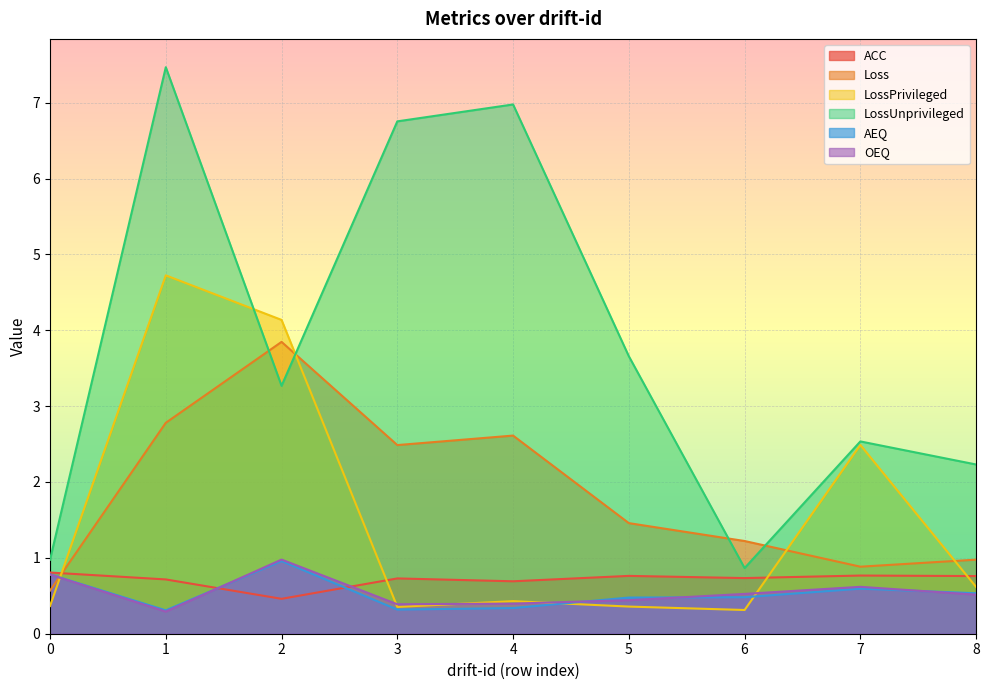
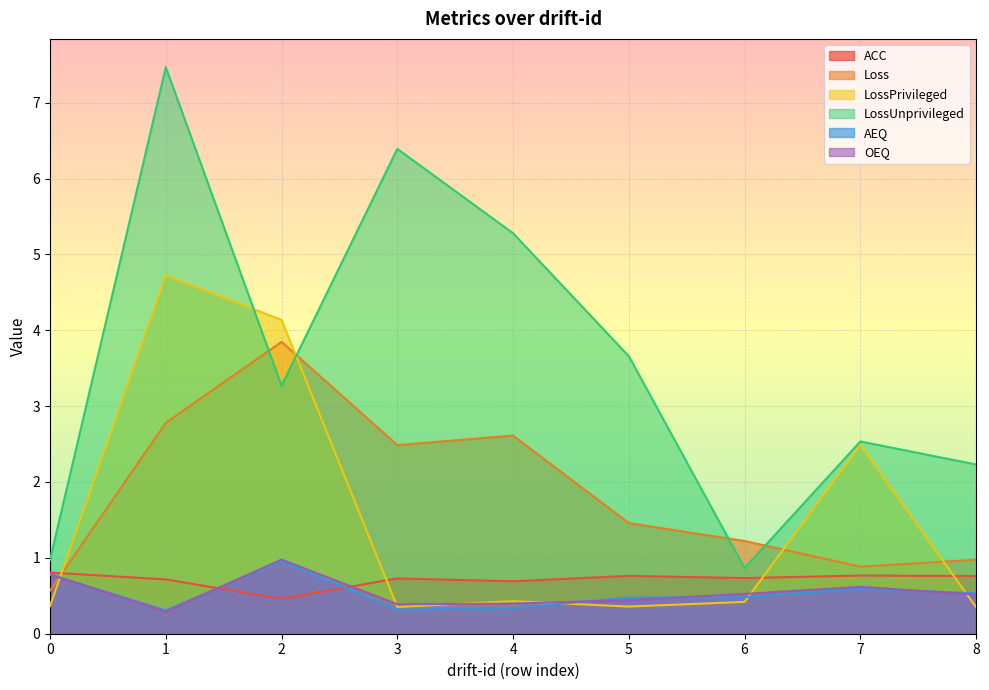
LossUnprivileged, 3: 6.8 -> 6.4
LossUnprivileged, 4: 7.0 -> 5.3
LossPrivileged, 6: 0.3 -> 0.4
LossPrivileged, 8: 0.6 -> 0.3
